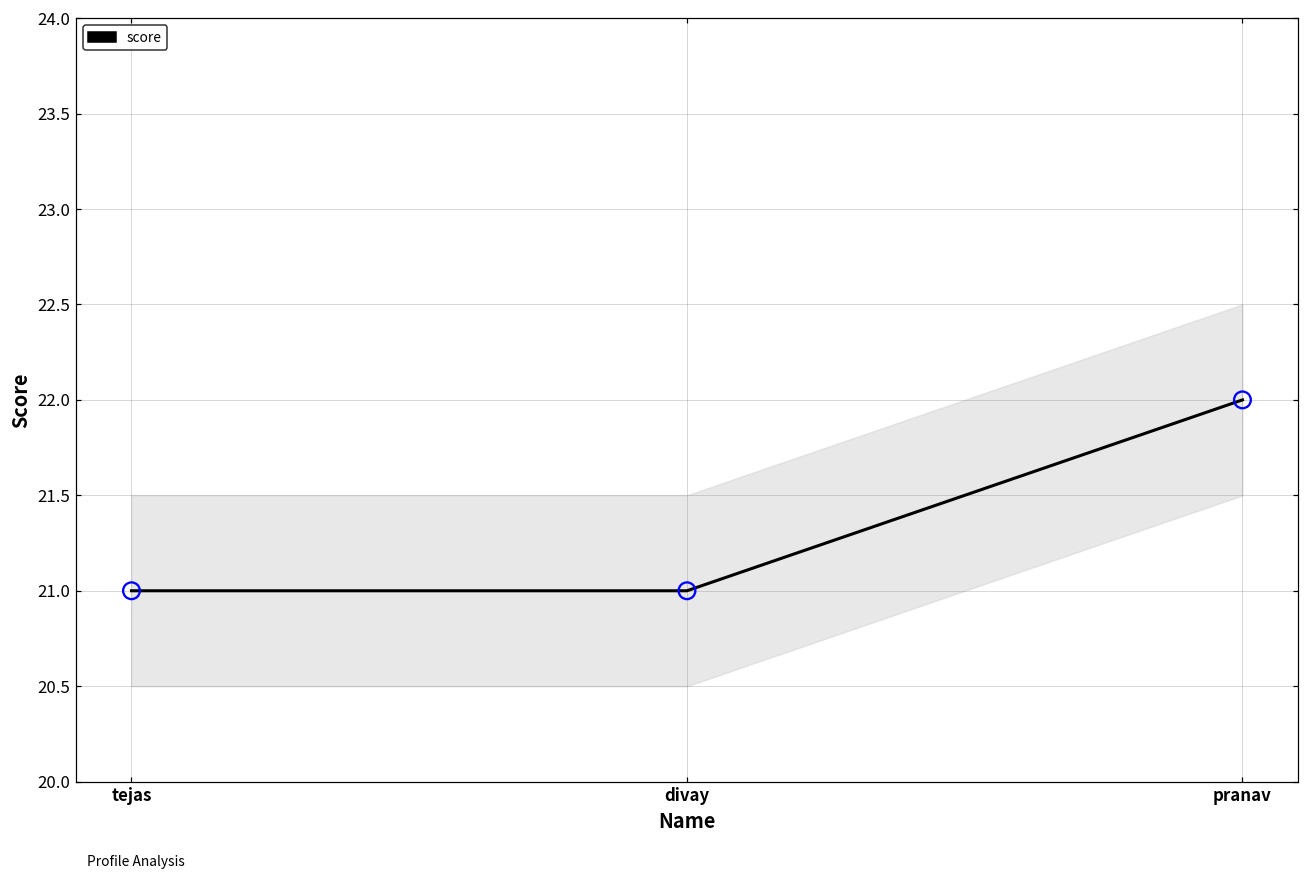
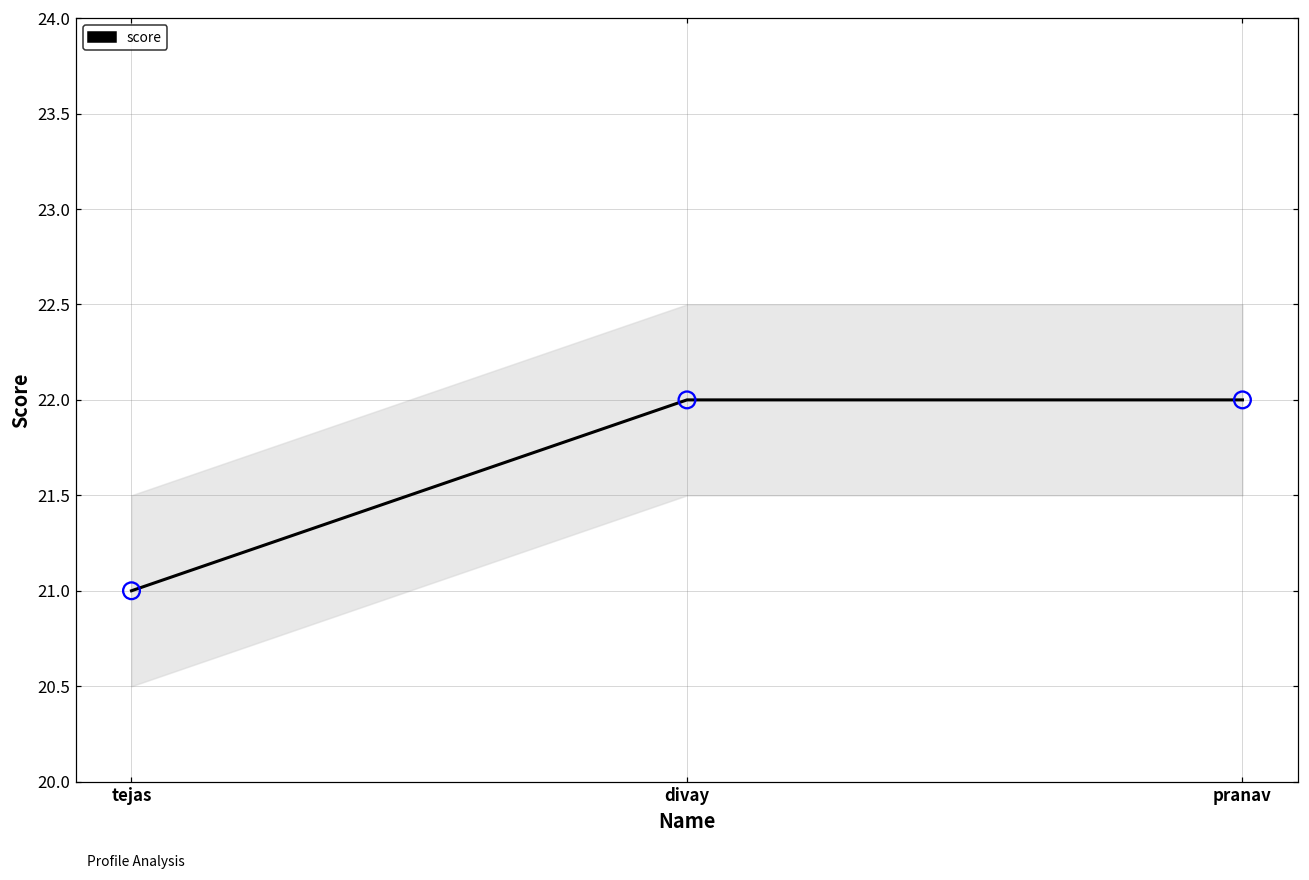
score, divay: 21 -> 22
